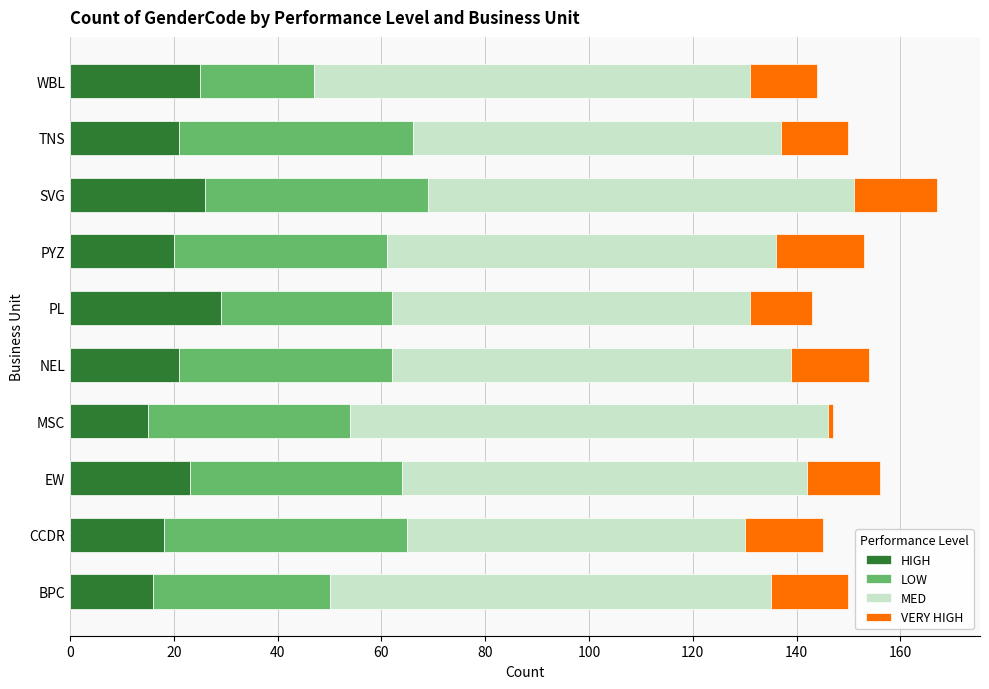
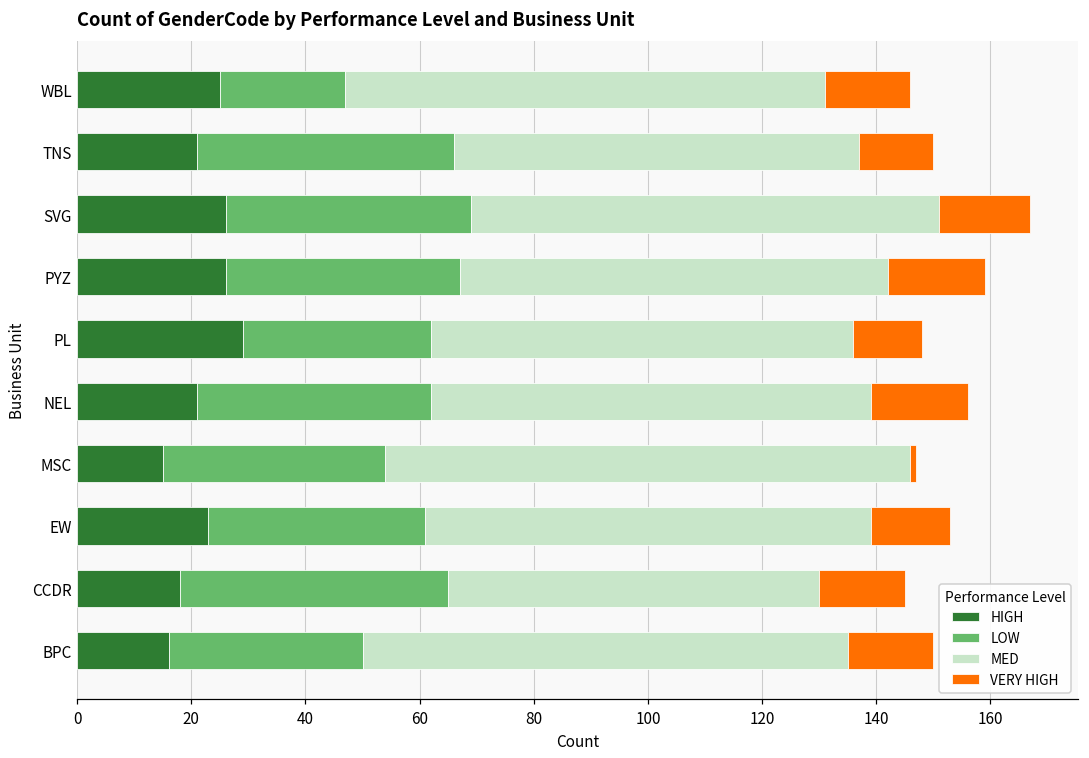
VERY HIGH, WBL: 13 -> 15
HIGH, PYZ: 20 -> 26
MED, PL: 69 -> 74
VERY HIGH, NEL: 15 -> 17
LOW, EW: 41 -> 38
